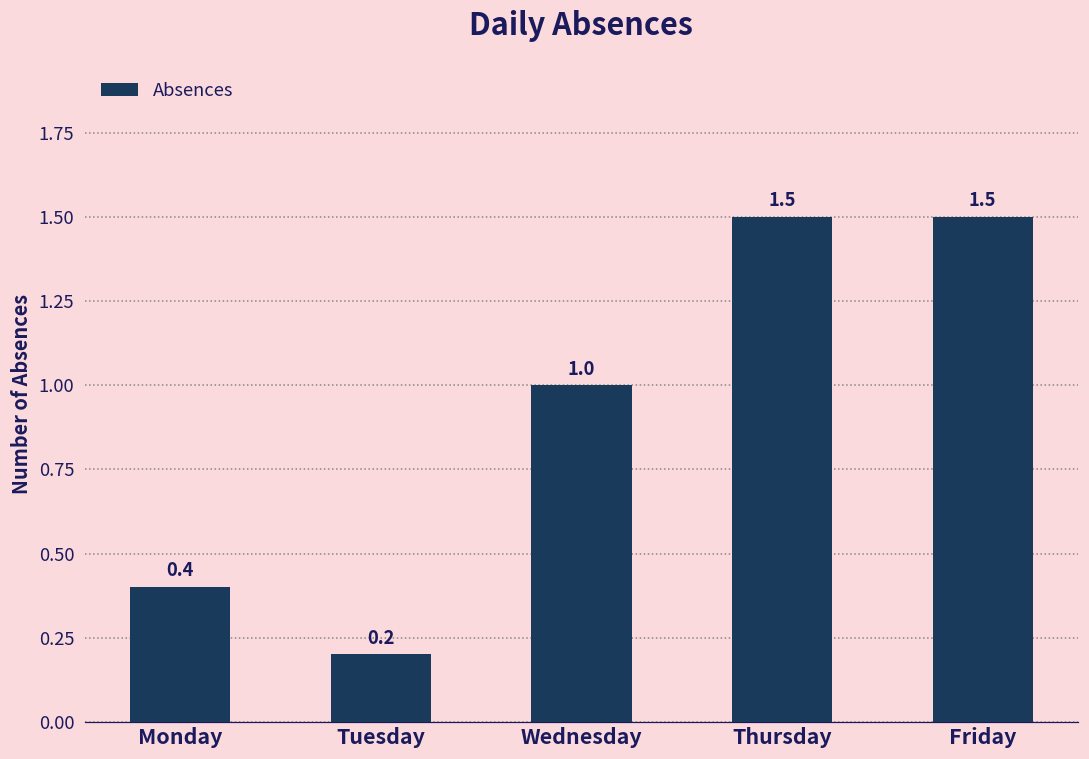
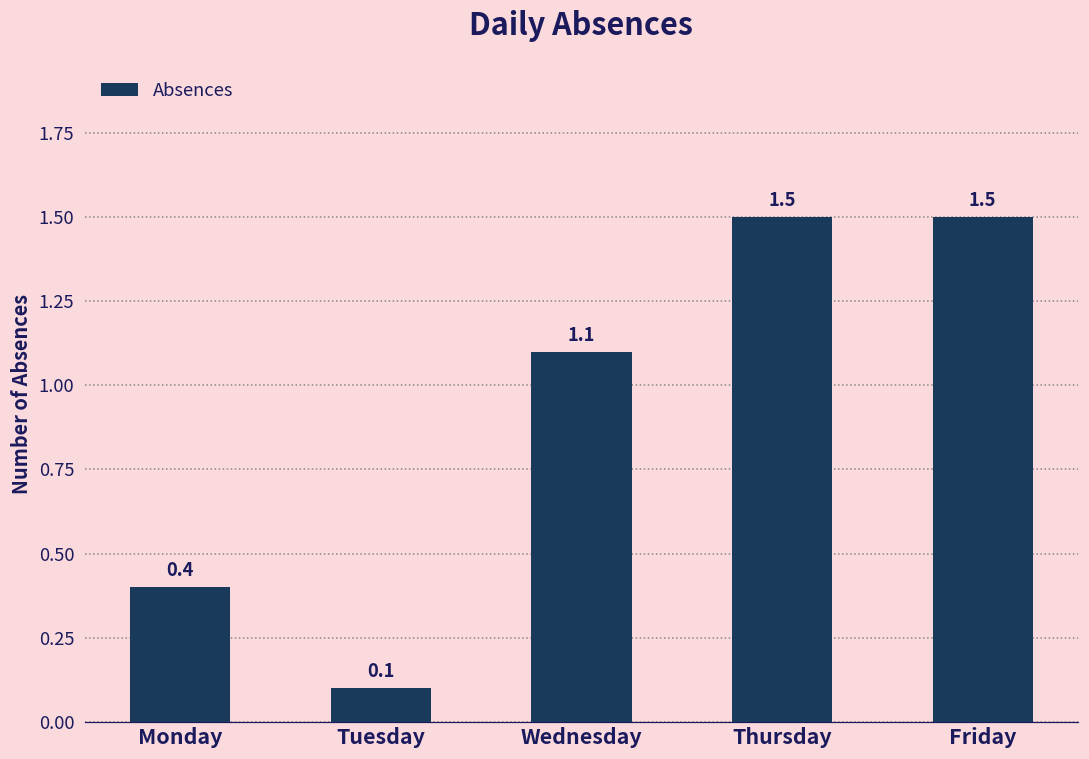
Tuesday: 0.2 -> 0.1
Wednesday: 1.0 -> 1.1
